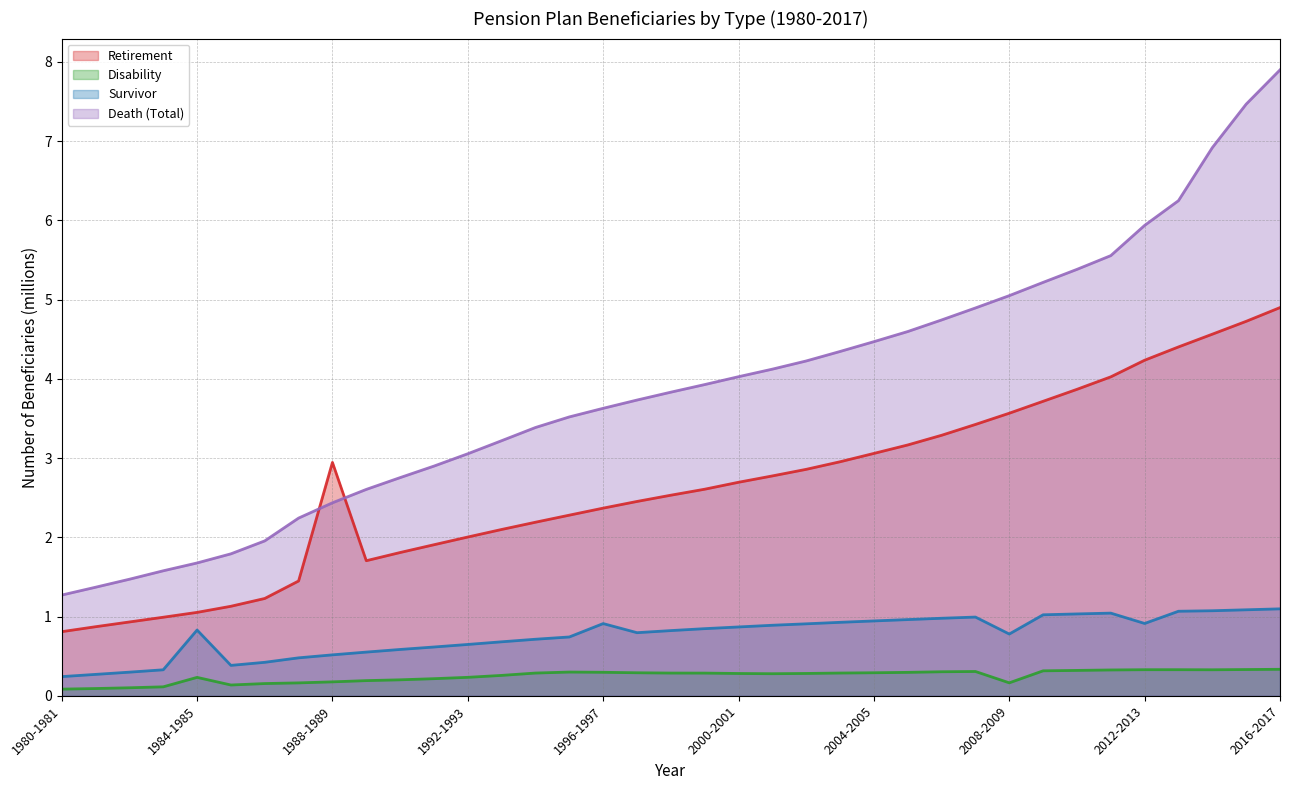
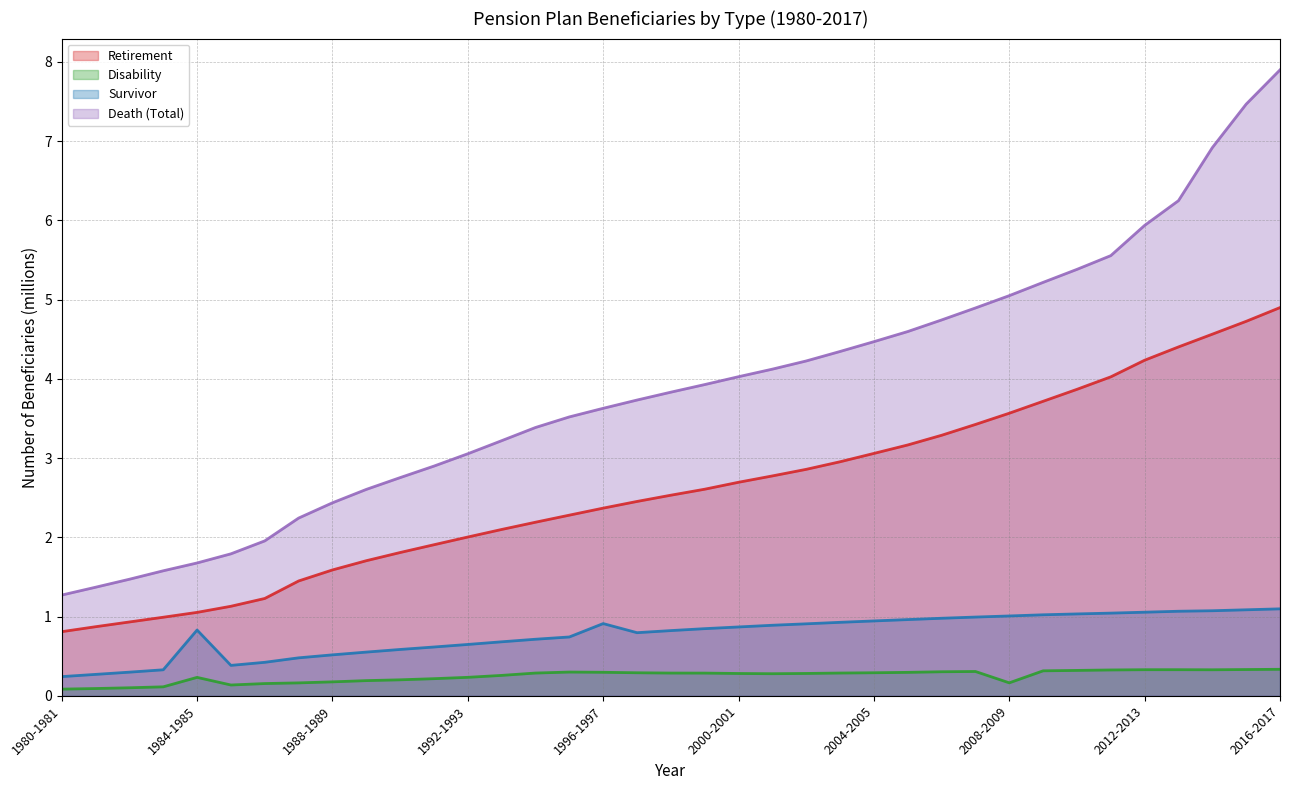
Retirement, 1988-1989: 2.9 -> 1.6
Survivor, 2008-2009: 0.8 -> 1.0
Survivor, 2012-2013: 0.9 -> 1.1
